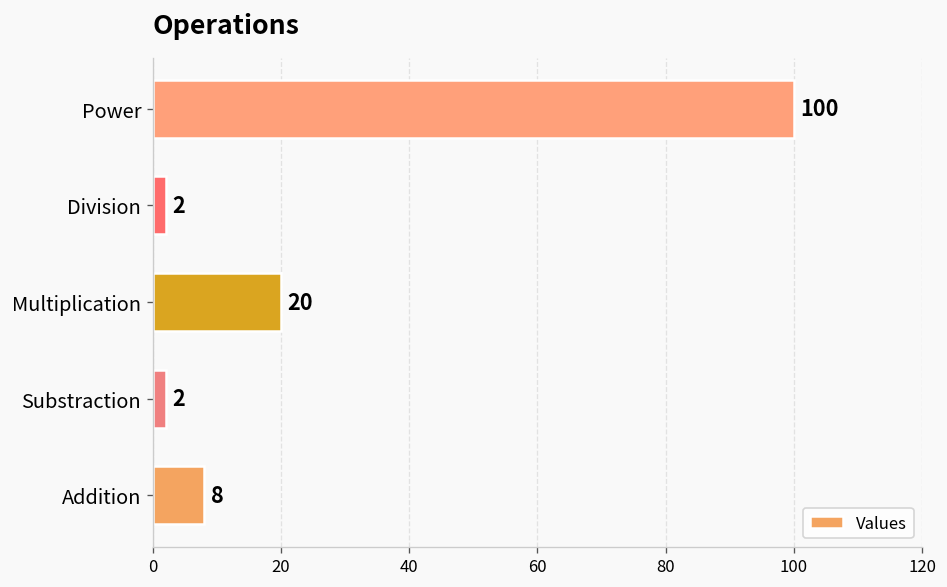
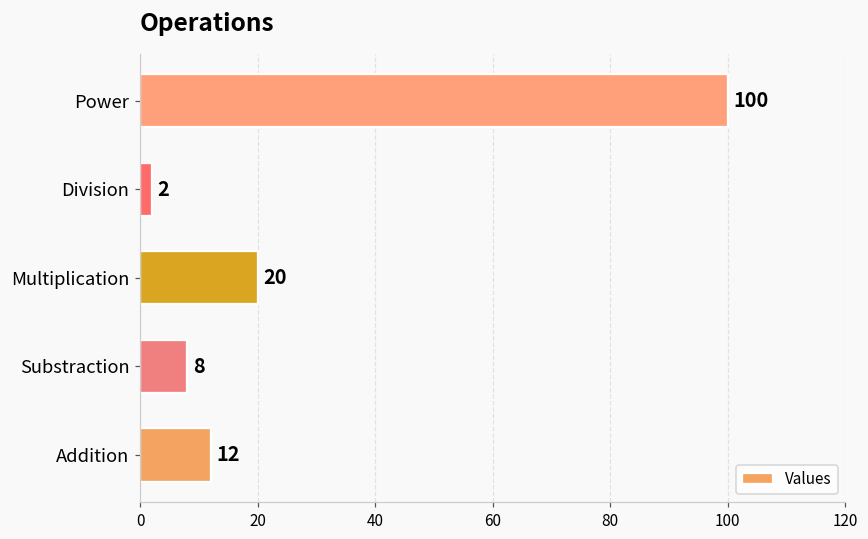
Substraction: 2 -> 8
Addition: 8 -> 12
